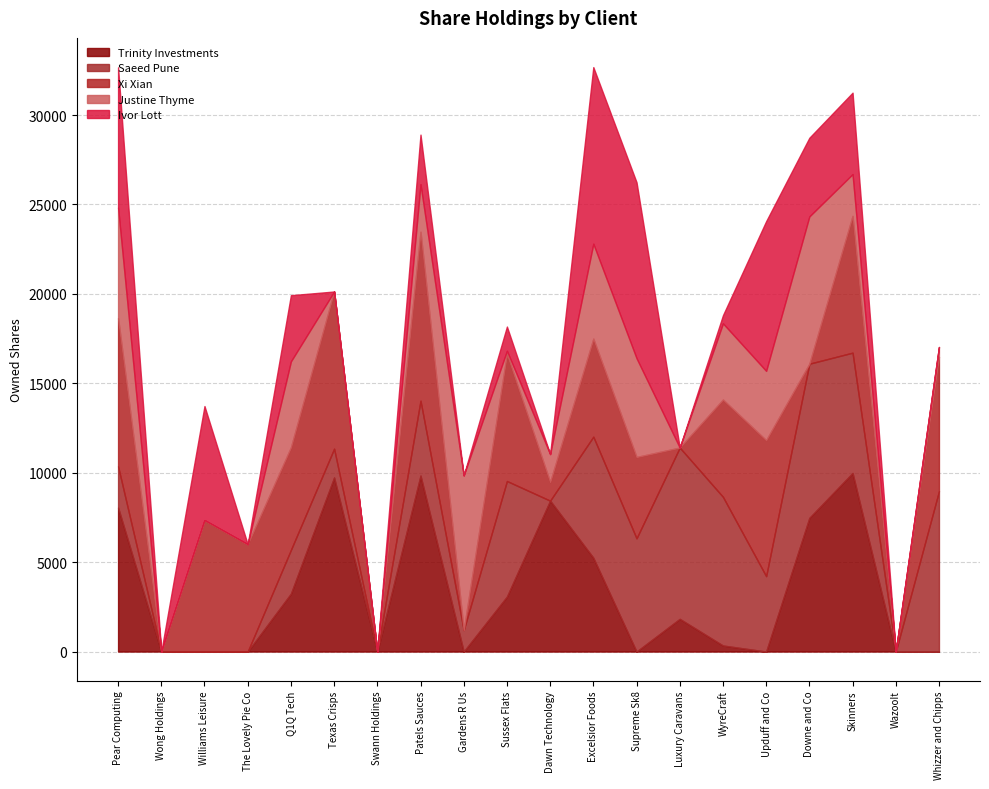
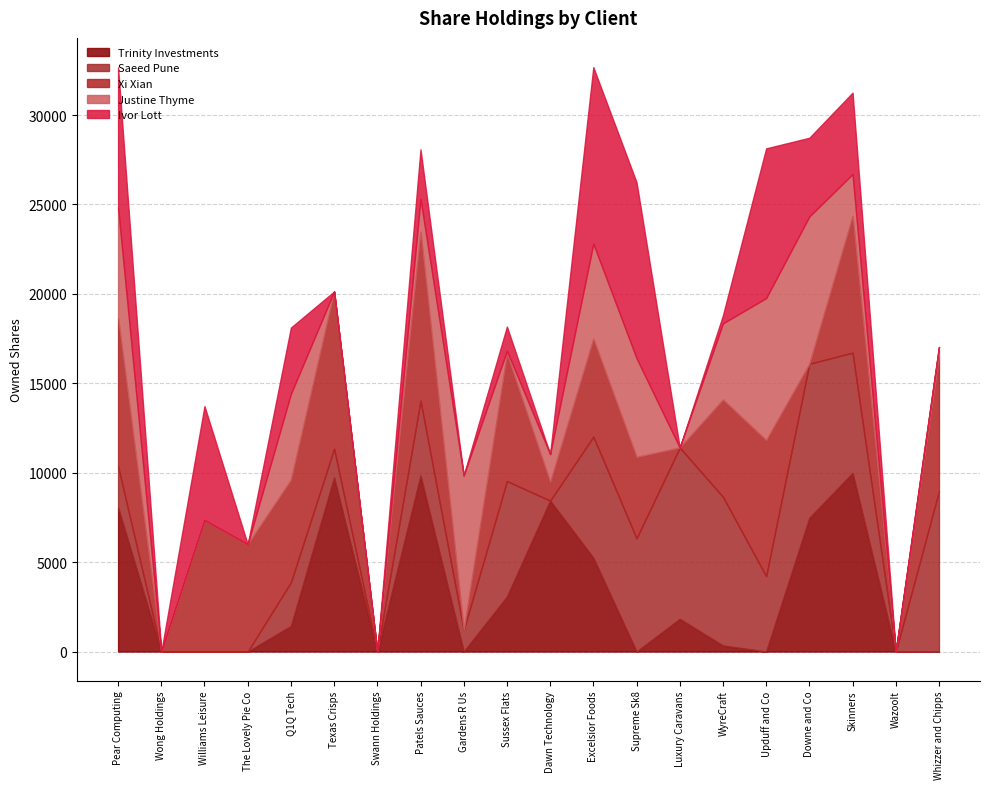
Trinity Investments, Q1Q Tech: 3200 -> 1400
Justine Thyme, Patels Sauces: 2700 -> 1800
Justine Thyme, Upduff and Co: 3900 -> 7900
